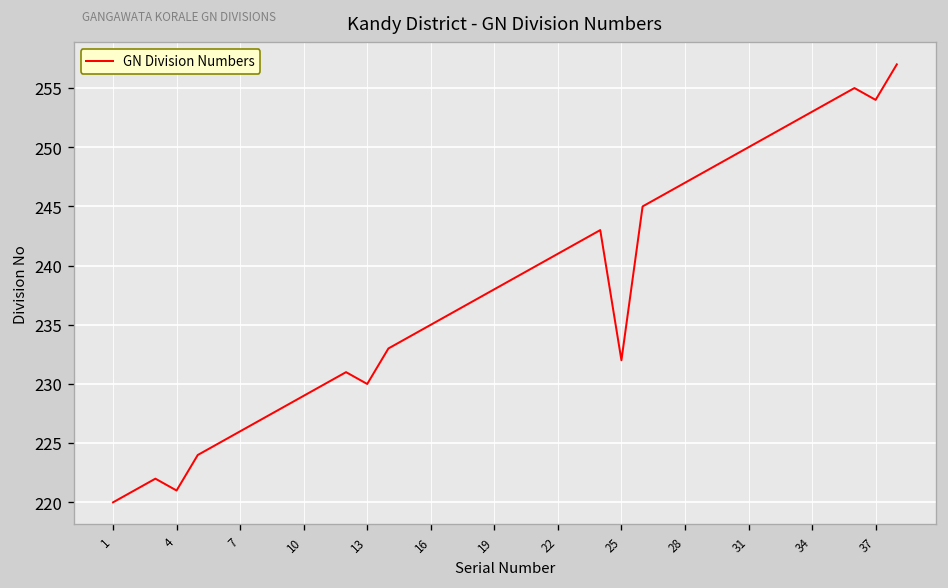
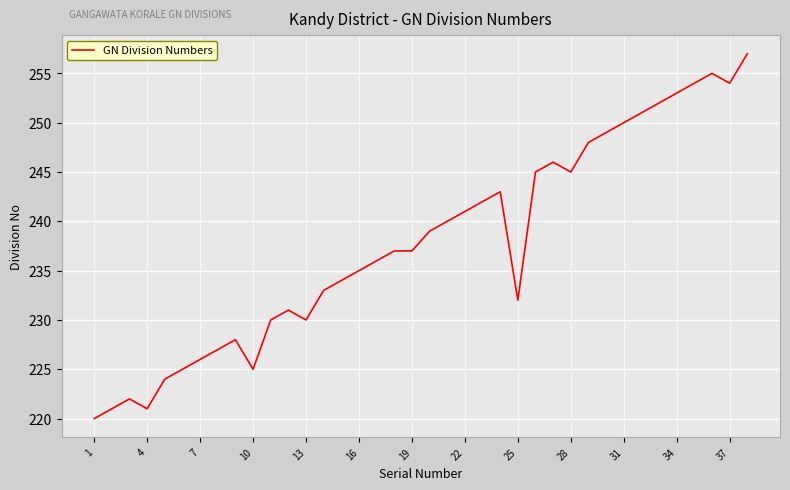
10: 229 -> 225
19: 238 -> 237
28: 247 -> 245
